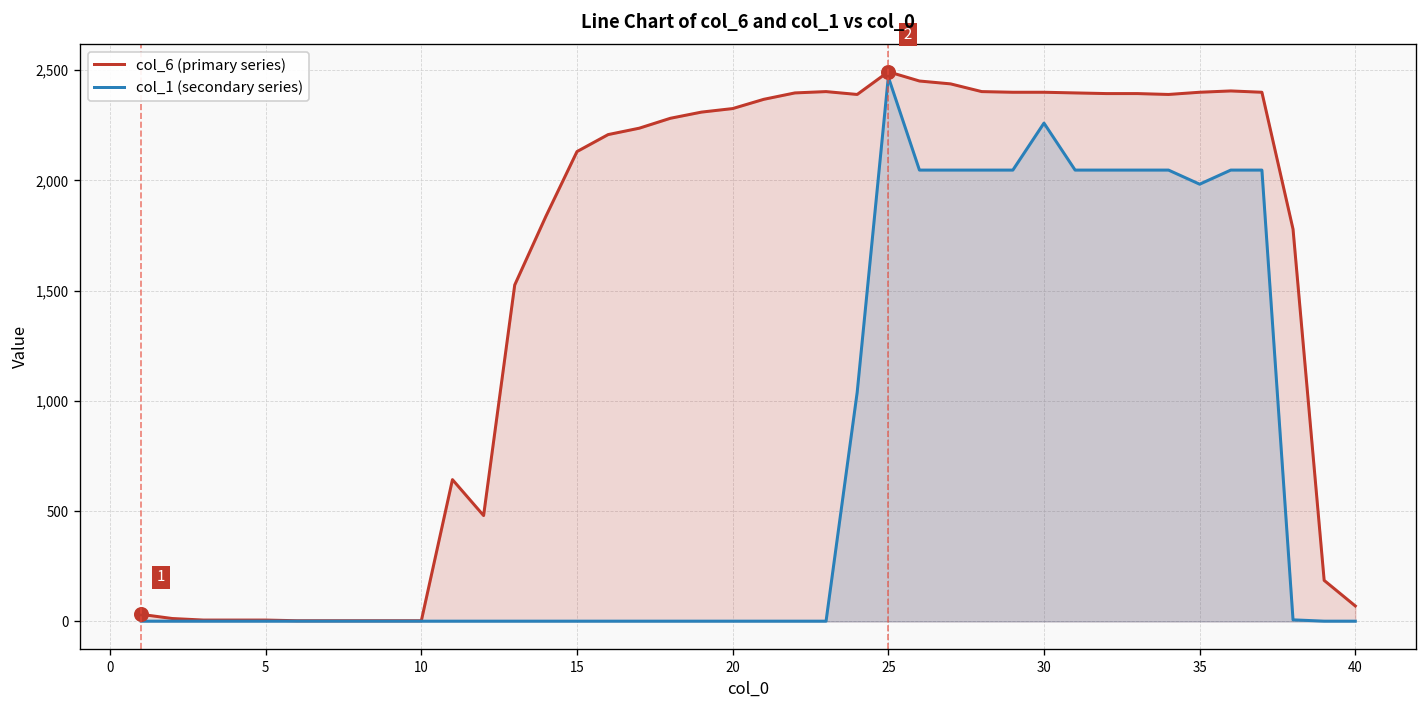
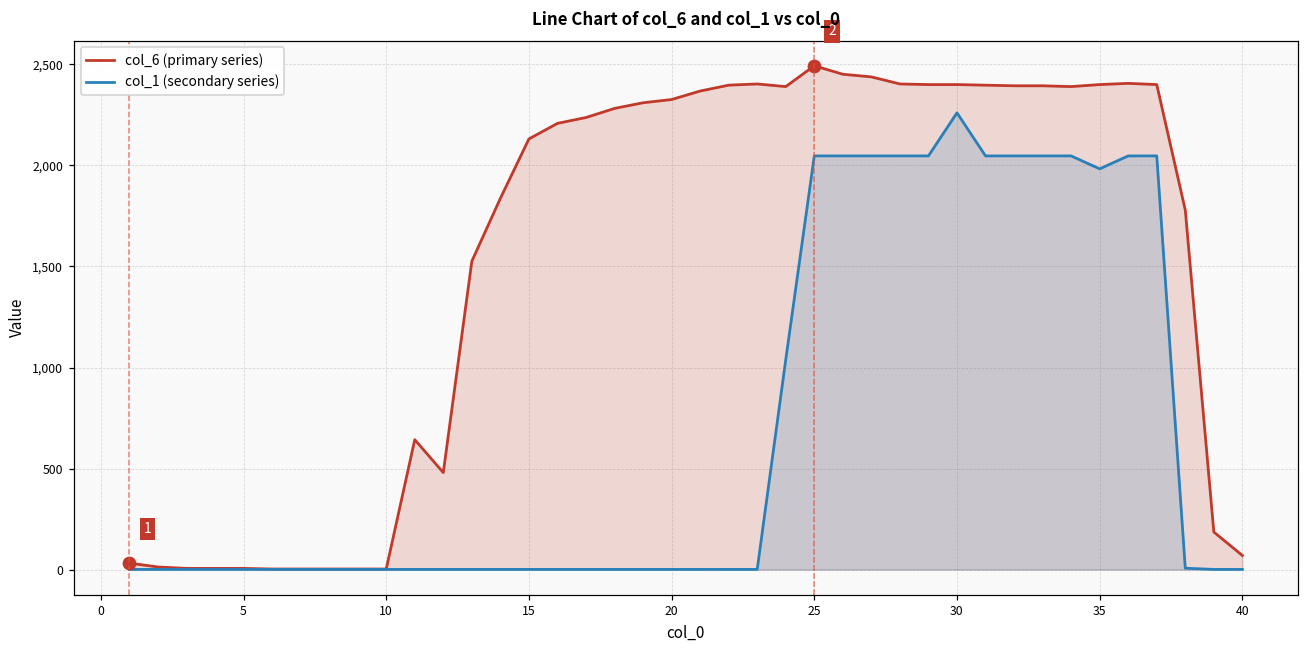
col_1 (secondary series), 25: 2,470 -> 2,050
